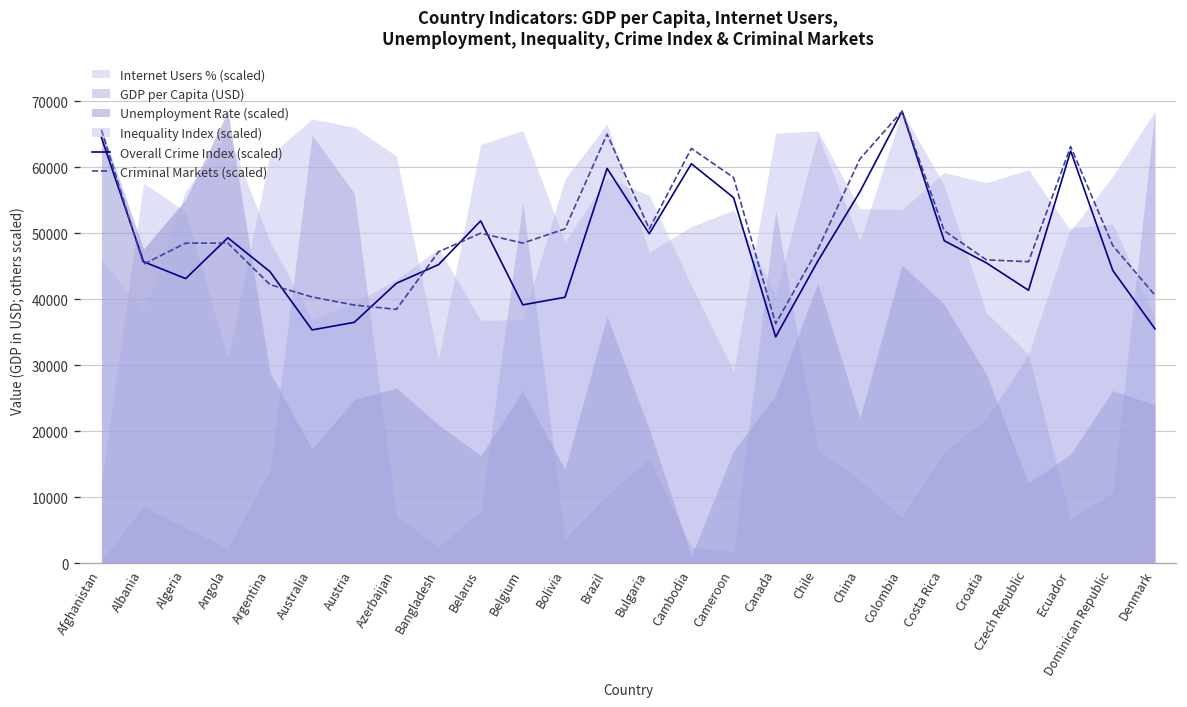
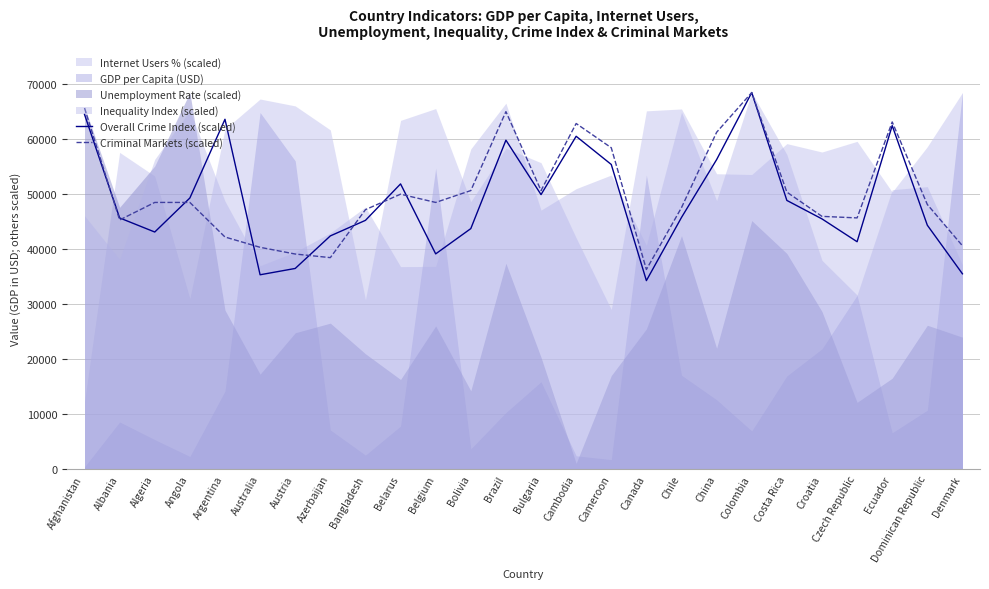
Overall Crime Index (scaled), Argentina: 44000 -> 64000
Overall Crime Index (scaled), Bolivia: 40000 -> 44000
